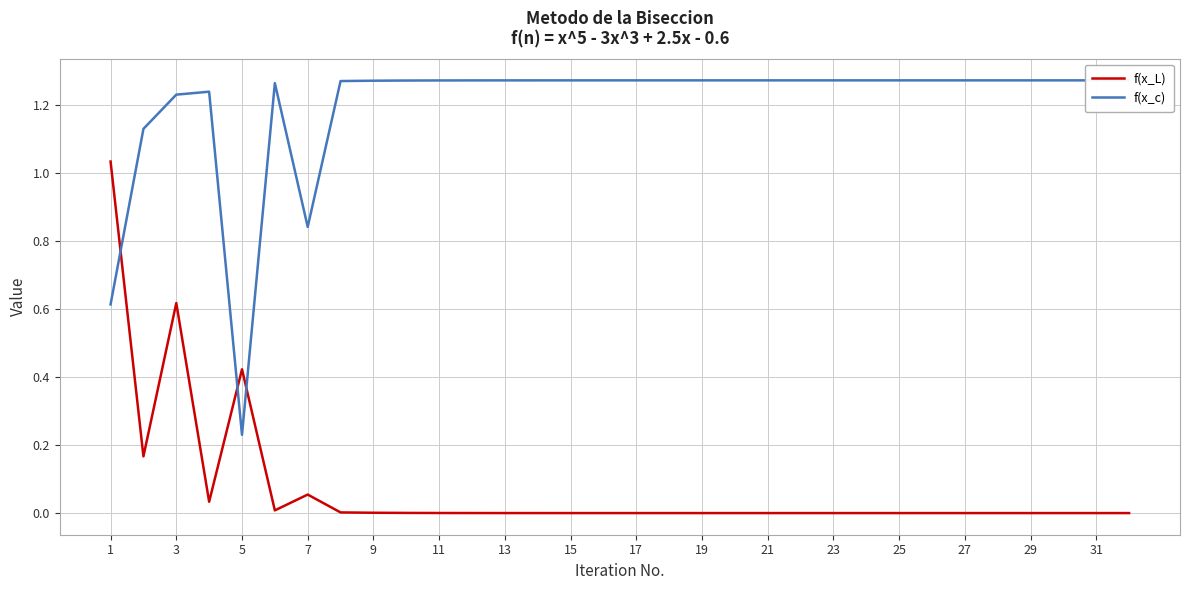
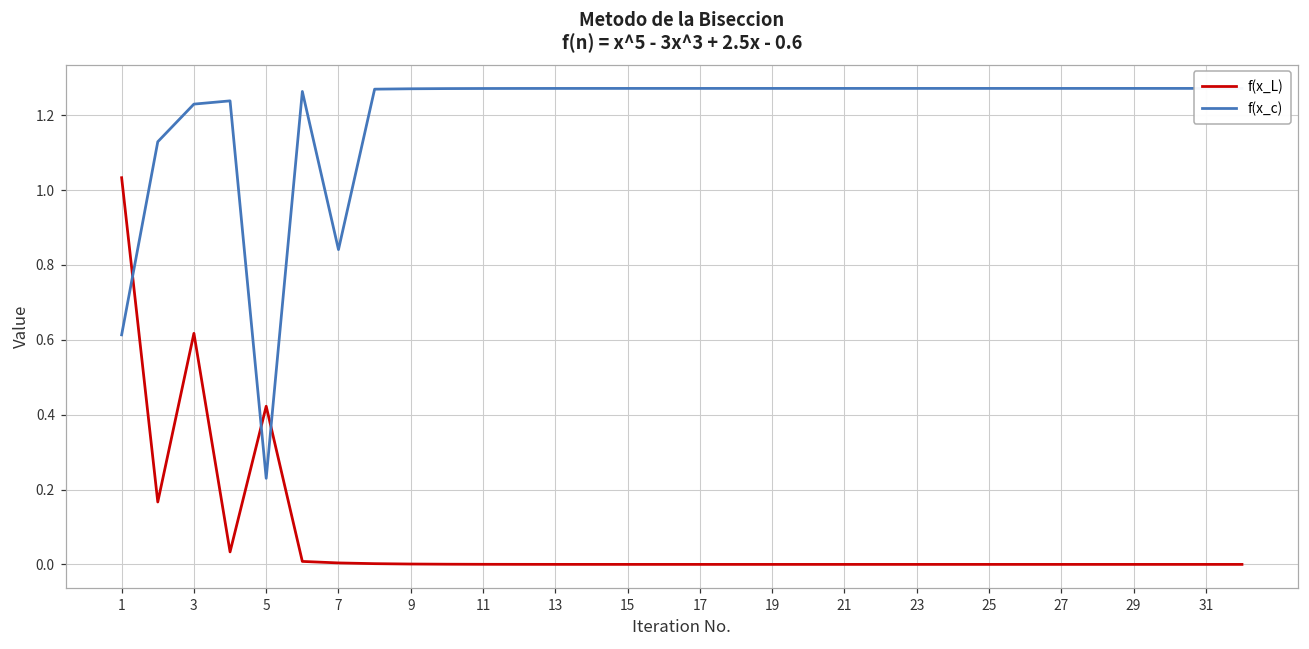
f(x_L), 7: 0.05 -> 0.00
